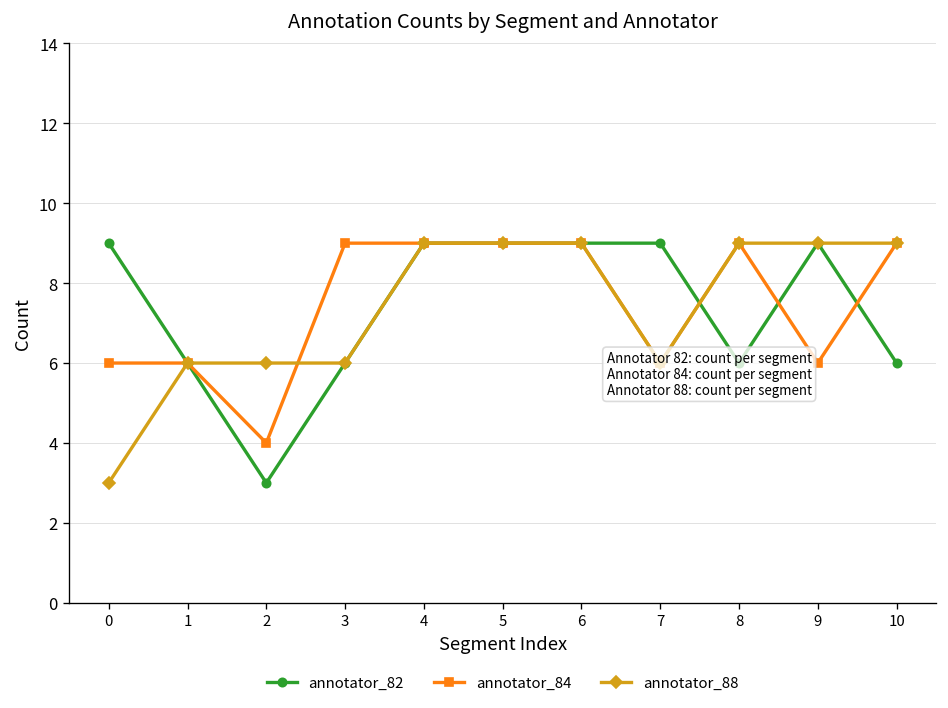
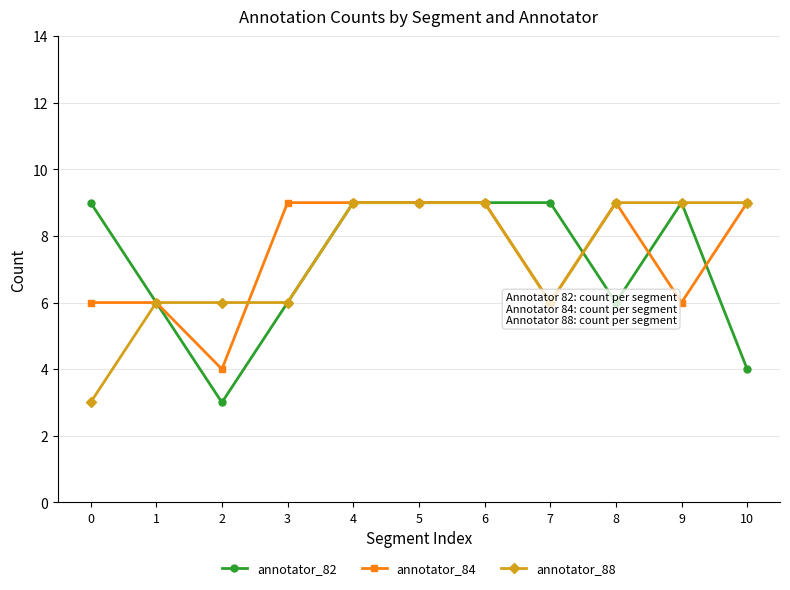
annotator_82, 10: 6 -> 4
